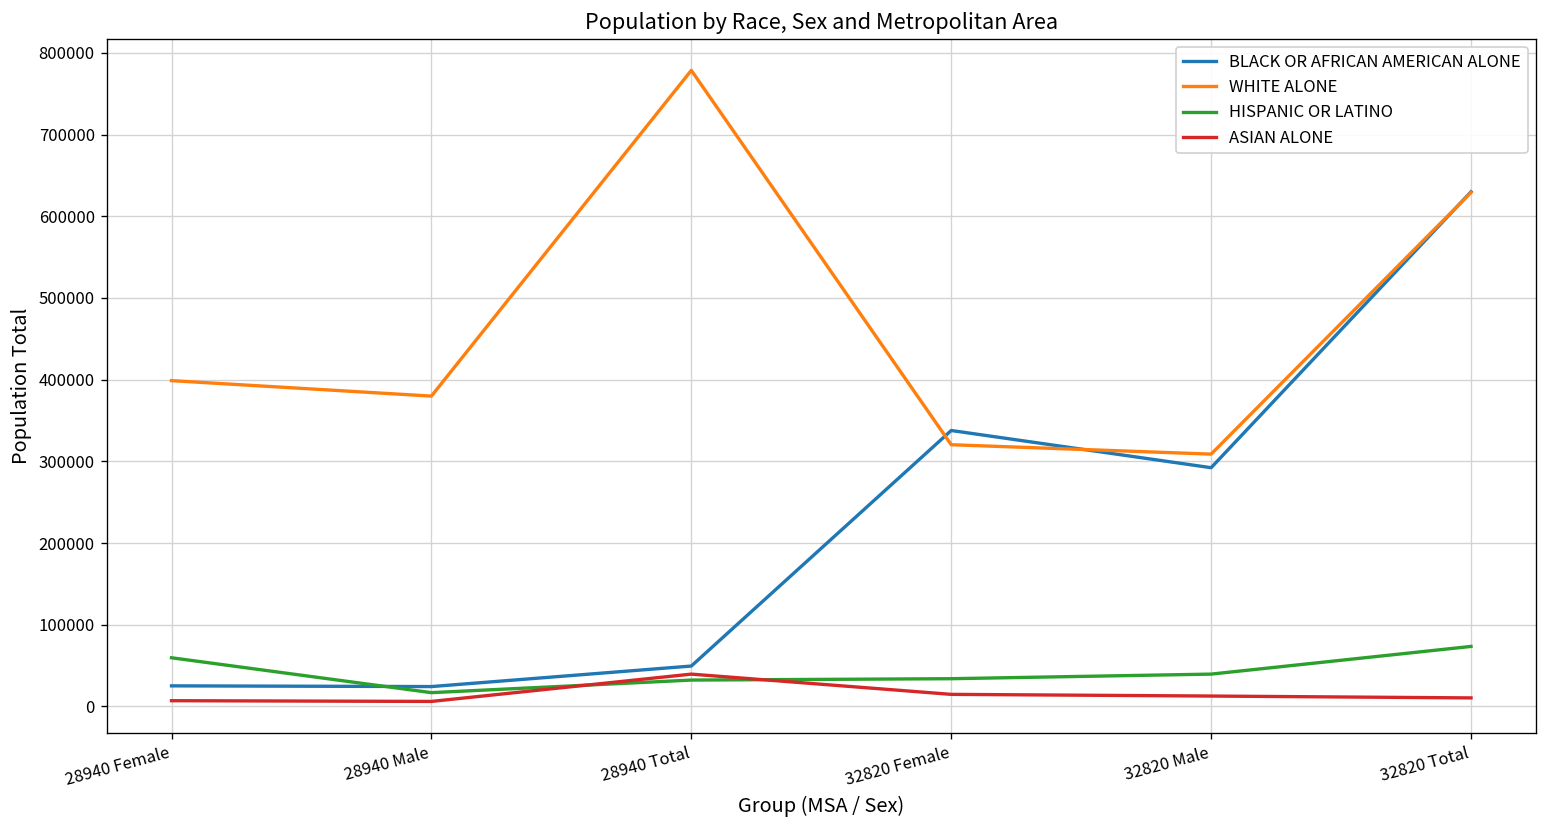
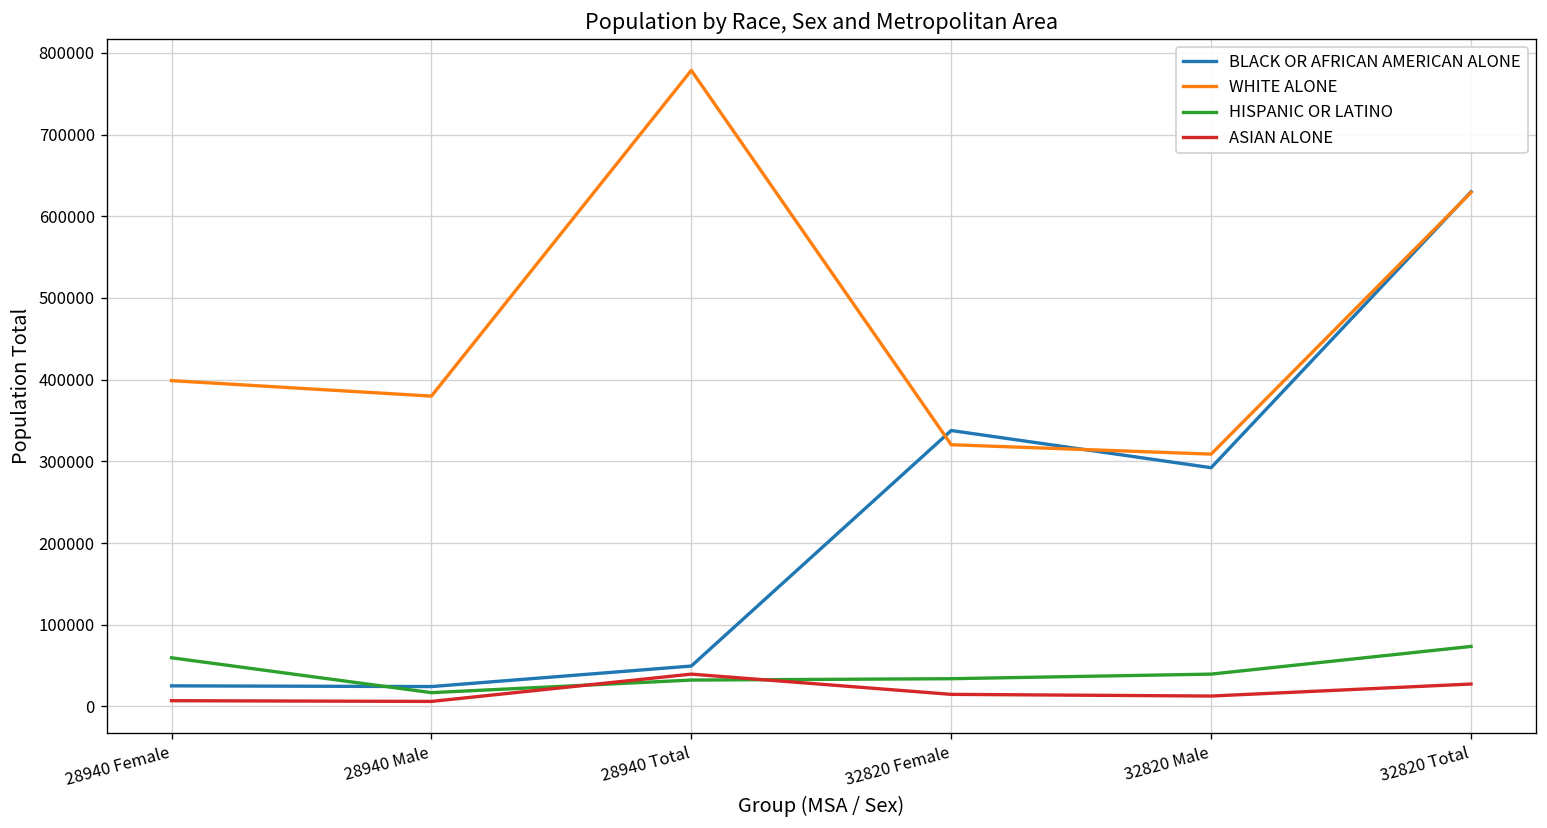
ASIAN ALONE, 32820 Total: 10000 -> 30000
